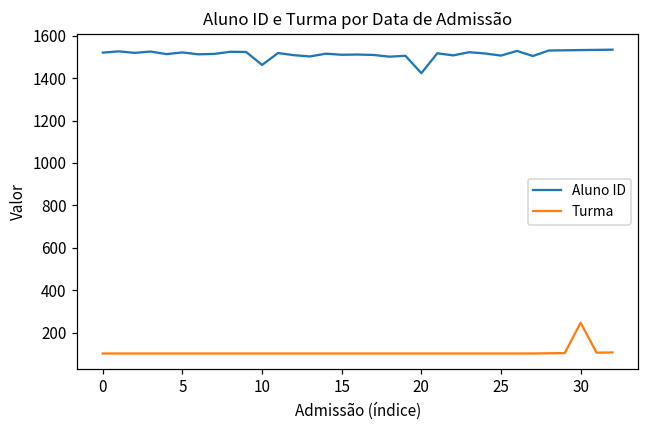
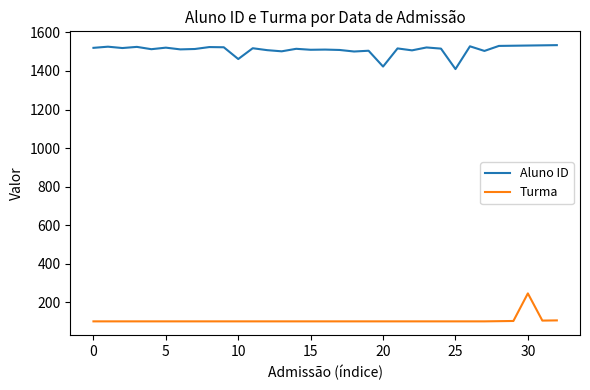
Aluno ID, 25: 1510 -> 1410
